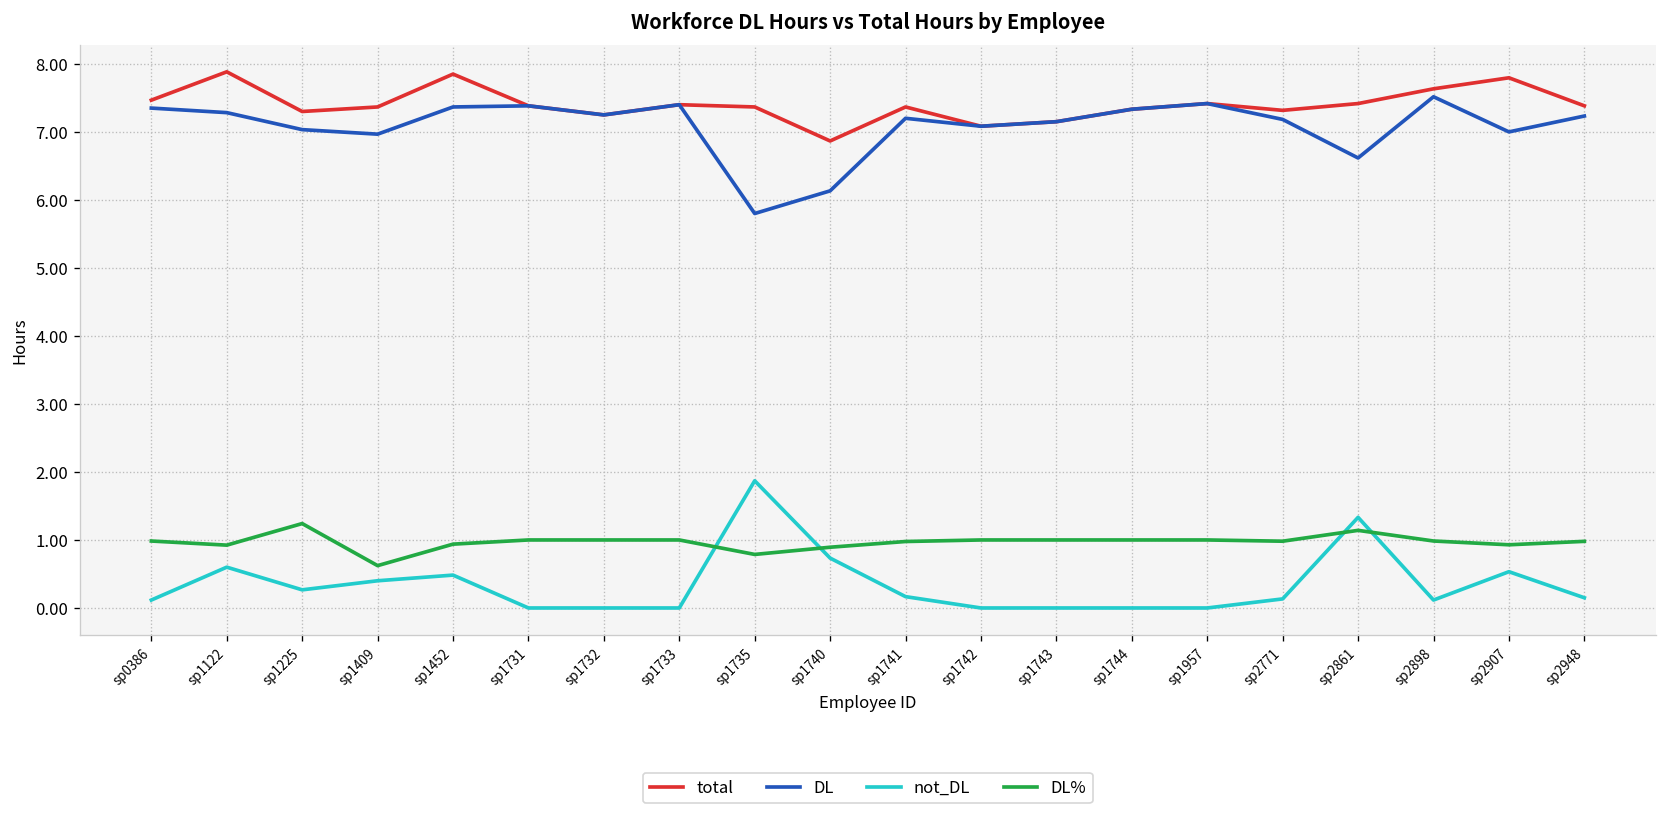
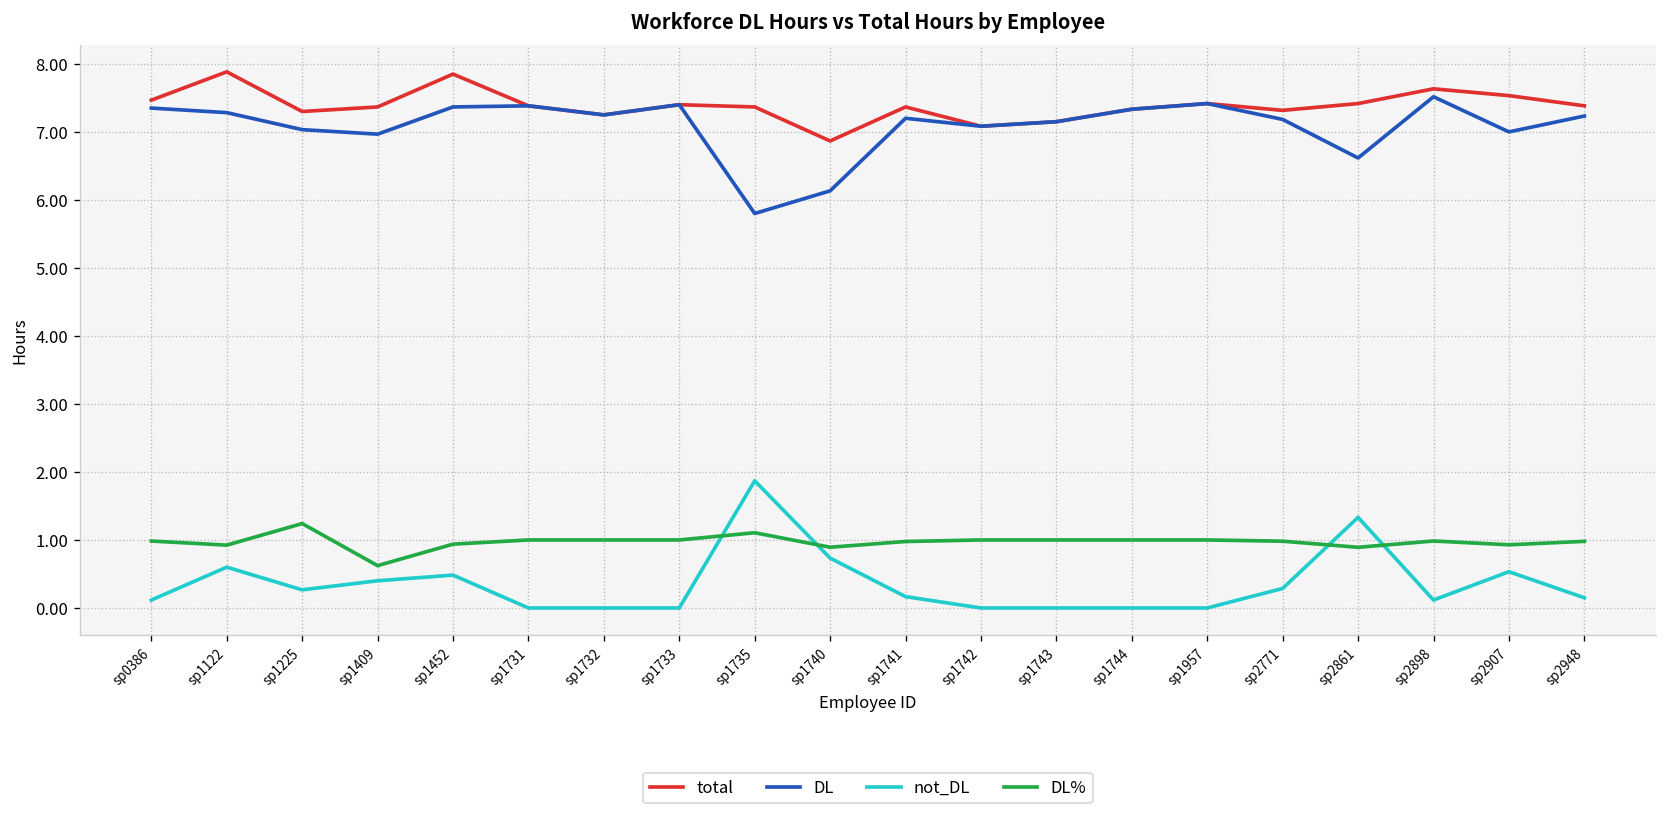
DL%, sp1735: 0.8 -> 1.1
not_DL, sp2771: 0.1 -> 0.3
DL%, sp2861: 1.1 -> 0.9
total, sp2907: 7.8 -> 7.5
